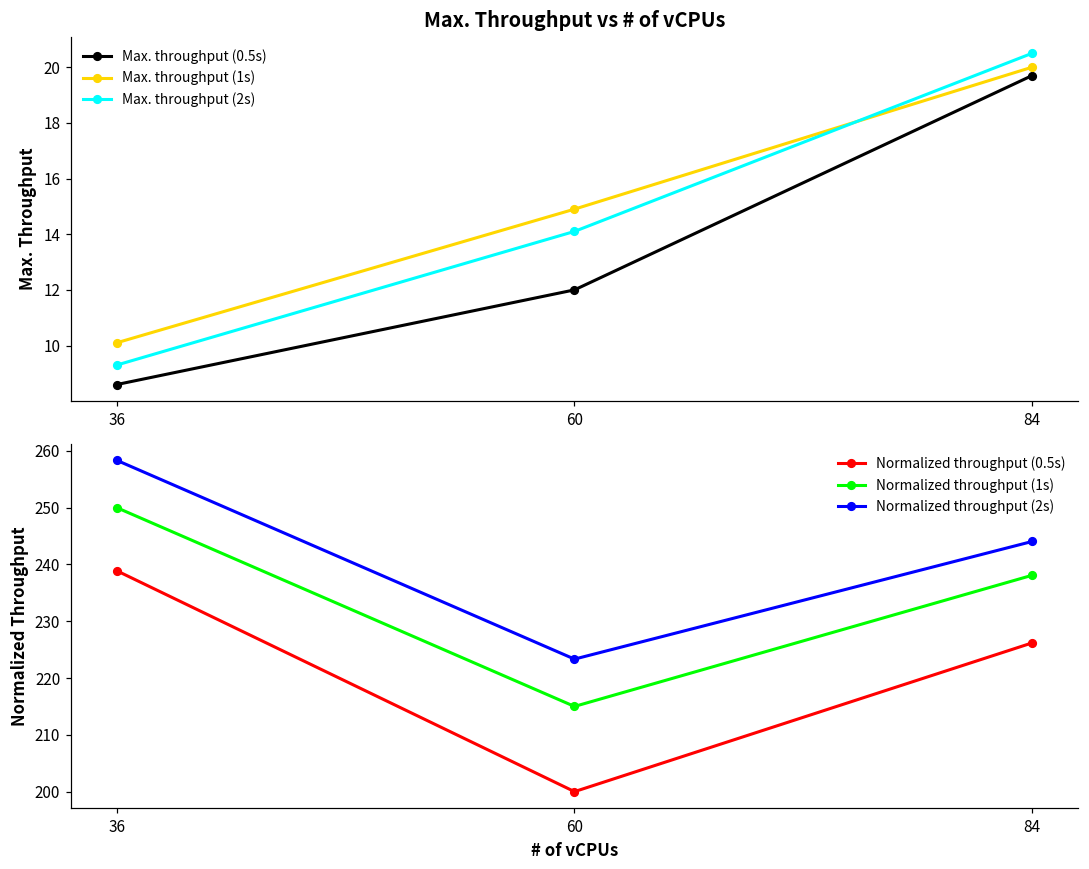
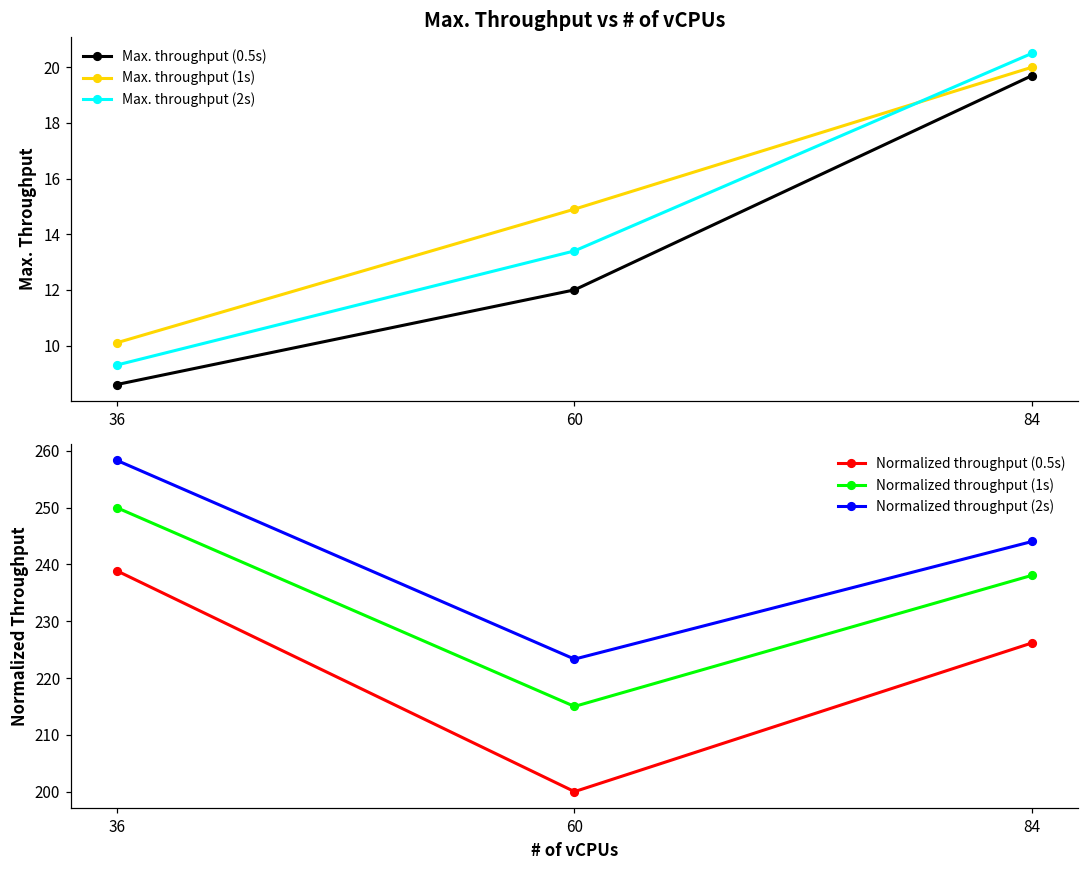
Max. Throughput vs # of vCPUs, Max. throughput (2s), 60: 14.1 -> 13.4
